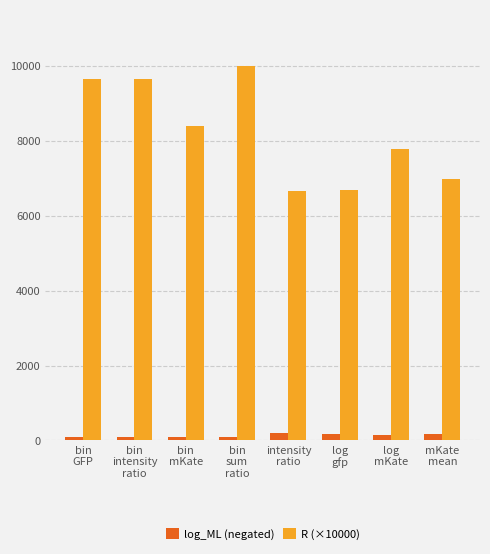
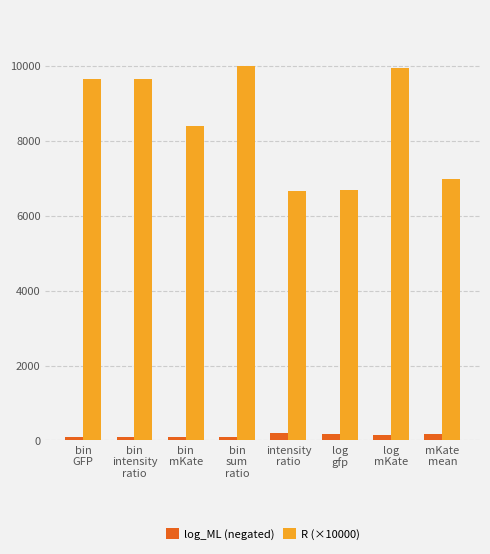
R (×10000), log mKate: 7800 -> 9900
